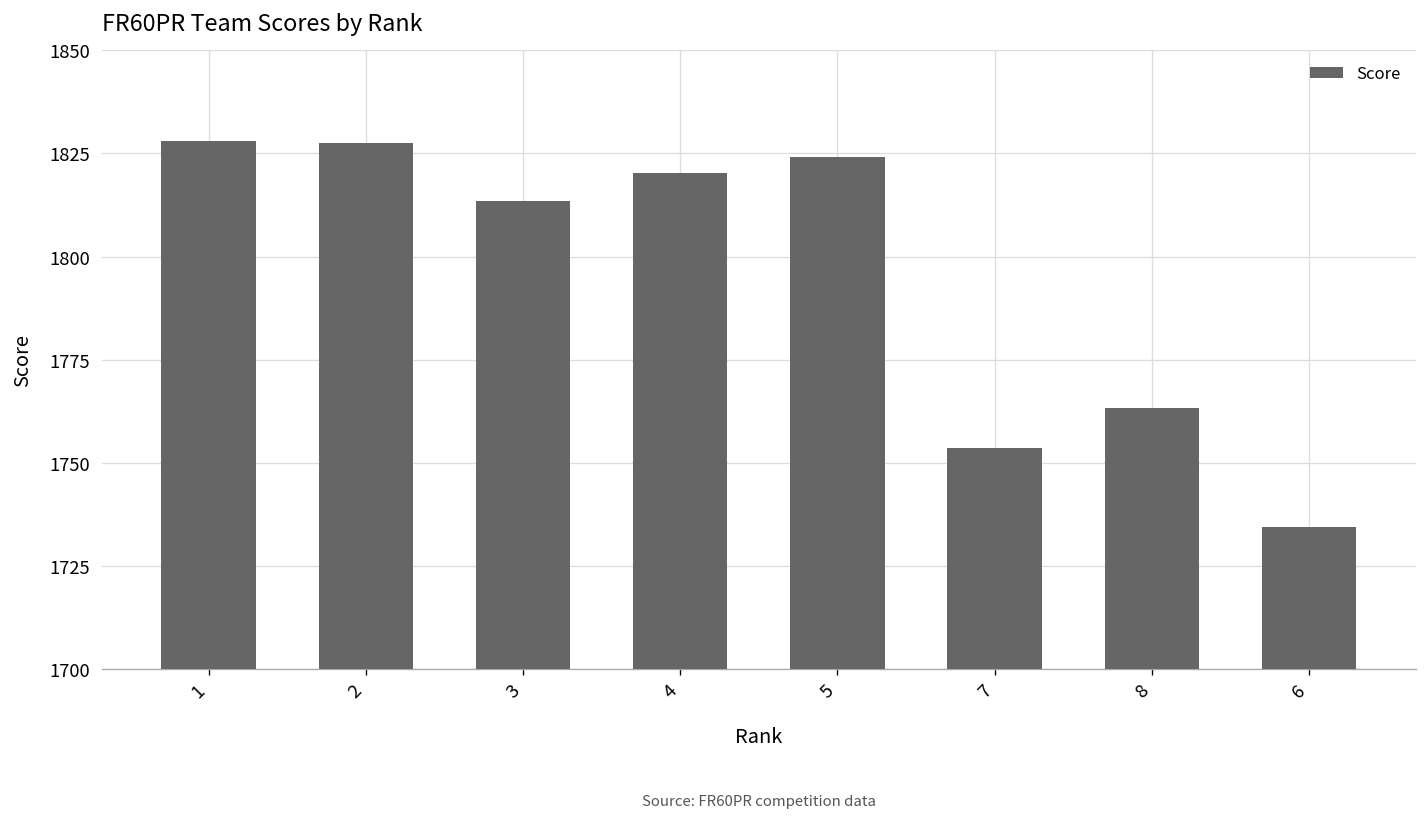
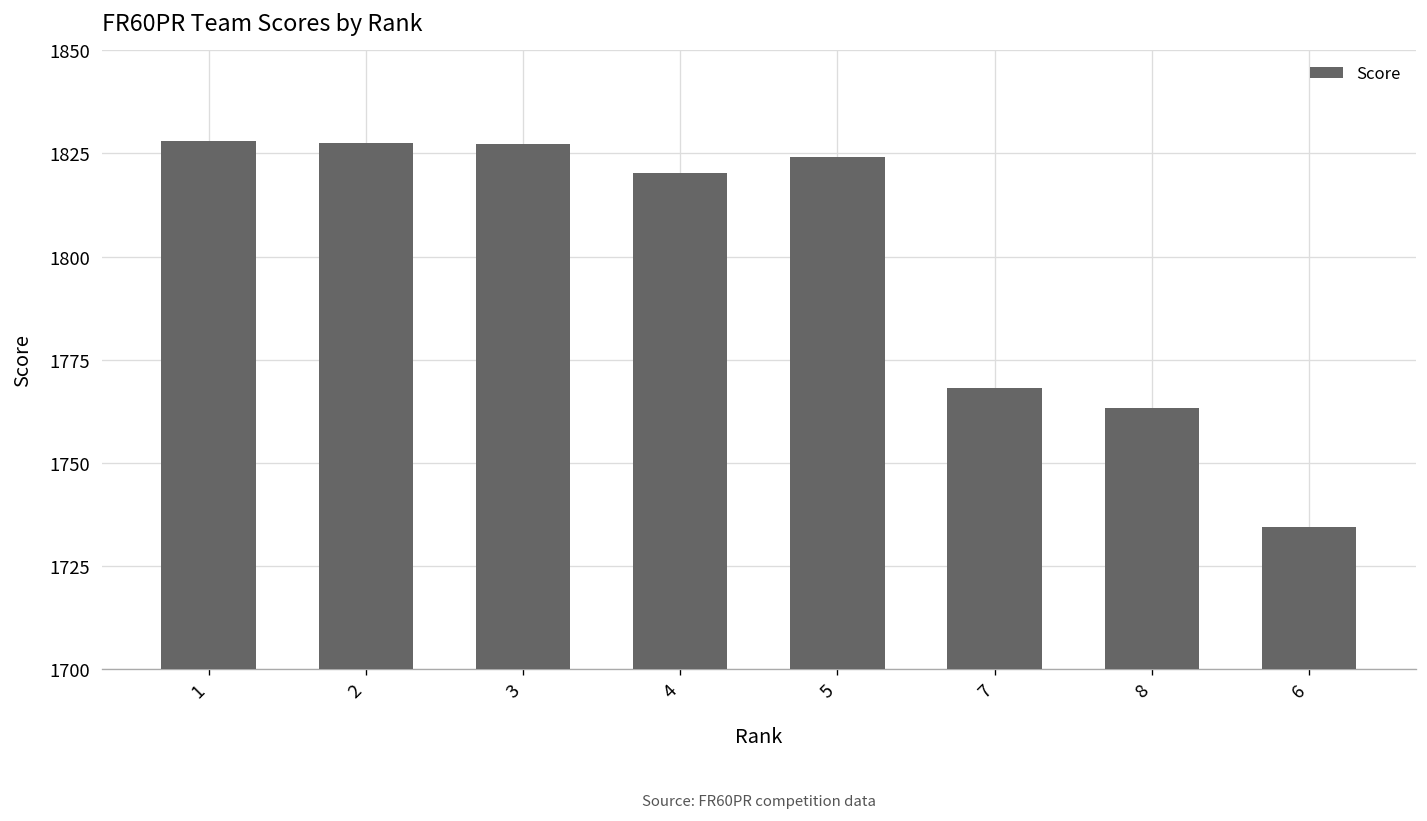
3: 1813 -> 1827
7: 1754 -> 1768
